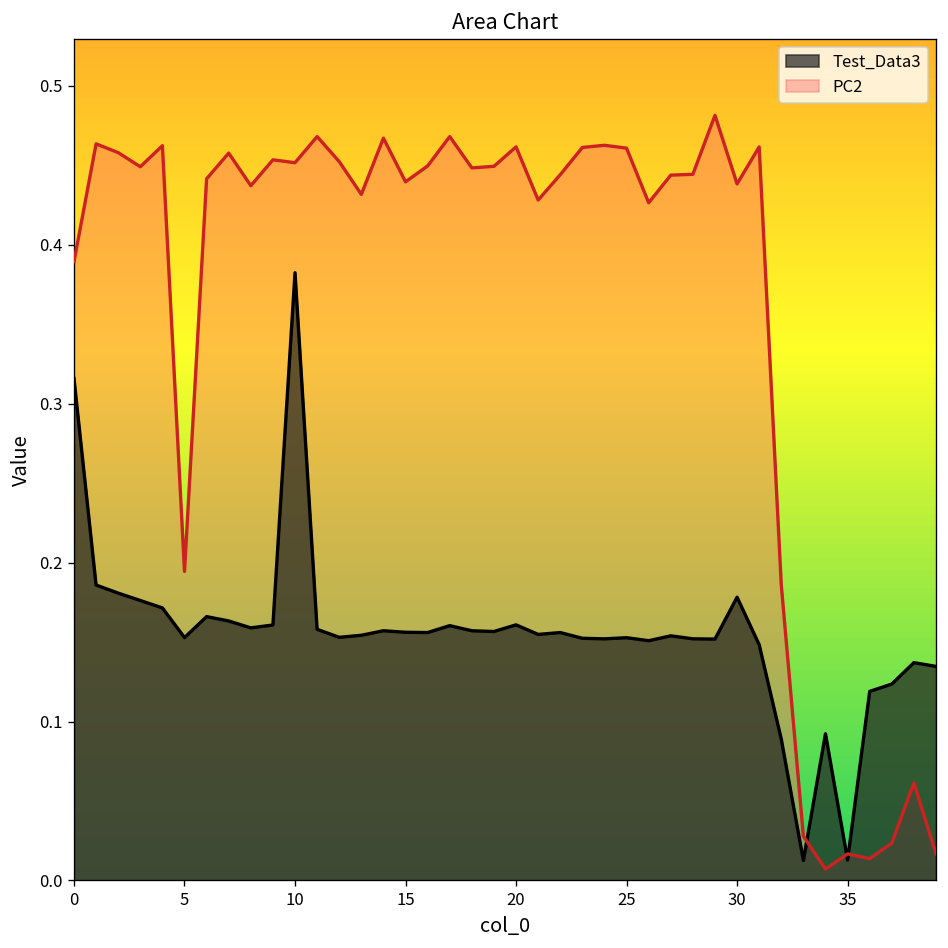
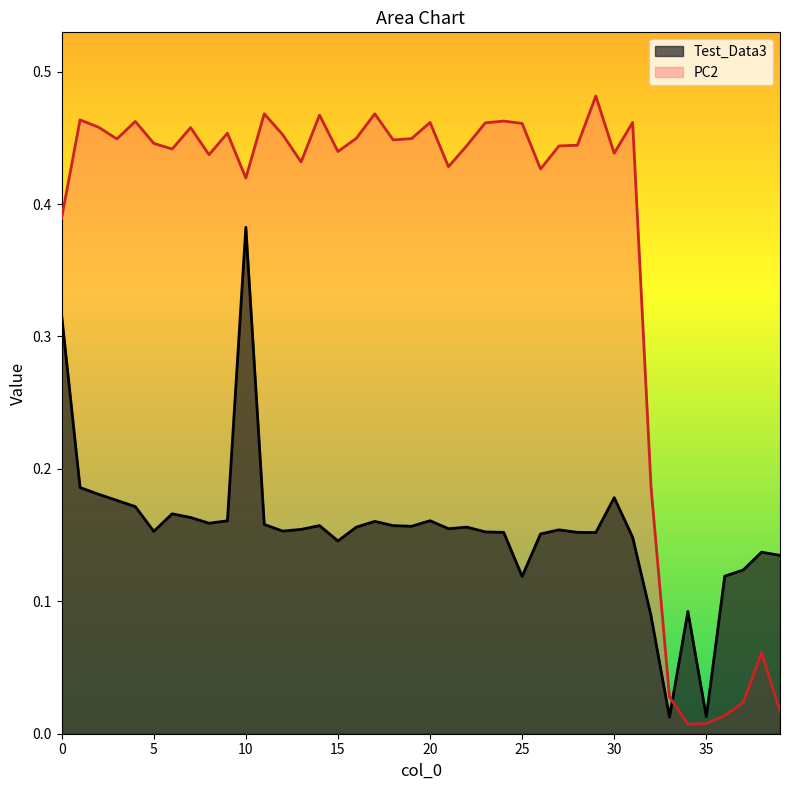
PC2, 5: 0.194 -> 0.446
PC2, 10: 0.452 -> 0.420
Test_Data3, 15: 0.156 -> 0.146
Test_Data3, 25: 0.153 -> 0.119
PC2, 35: 0.017 -> 0.008
